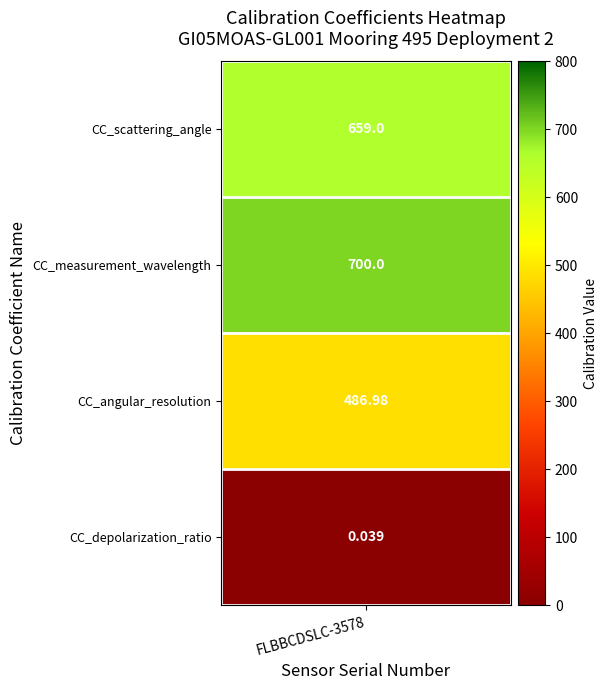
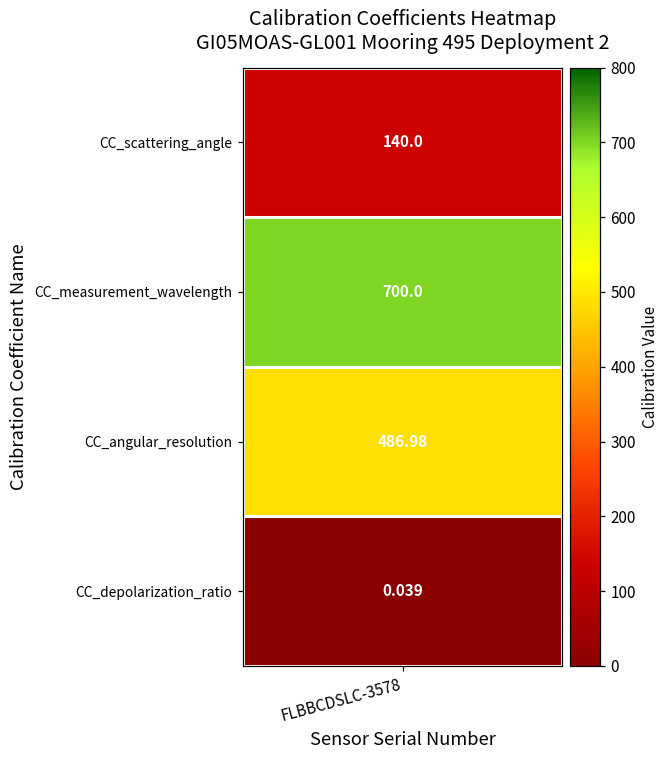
CC_scattering_angle, FLBBCDSLC-3578: 659.0 -> 140.0
